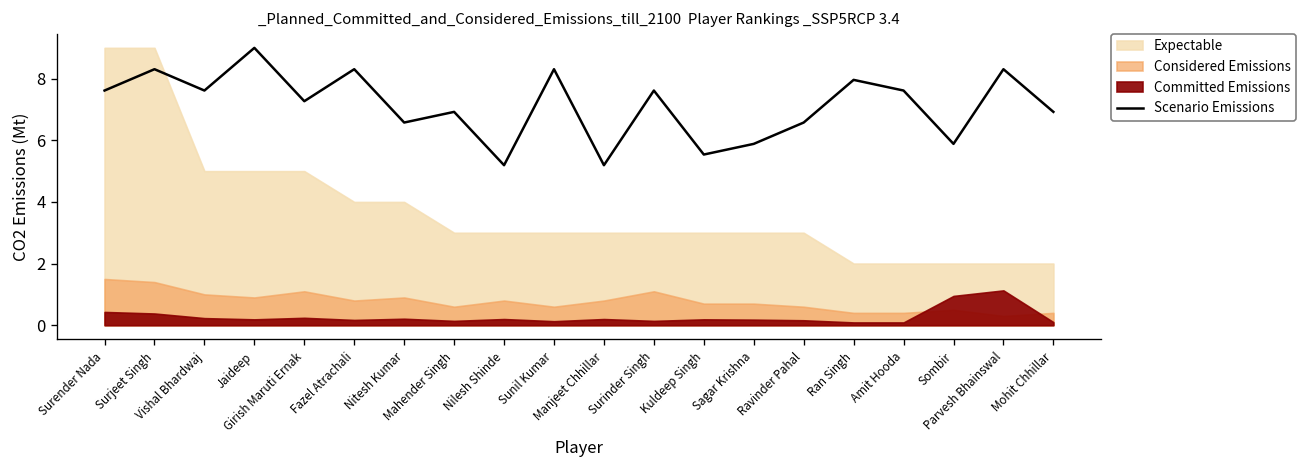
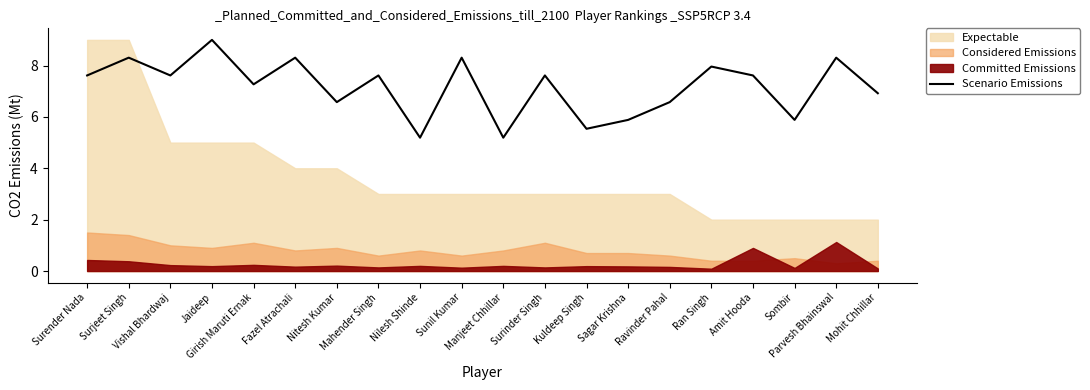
Scenario Emissions, Mahender Singh: 6.9 -> 7.6
Committed Emissions, Amit Hooda: 0.1 -> 0.9
Committed Emissions, Sombir: 1.0 -> 0.1
